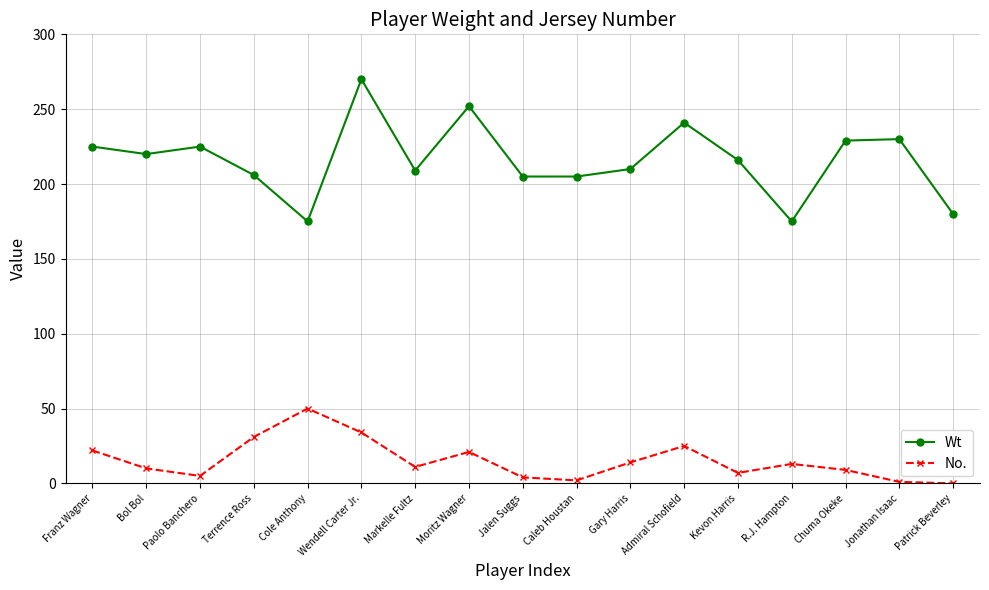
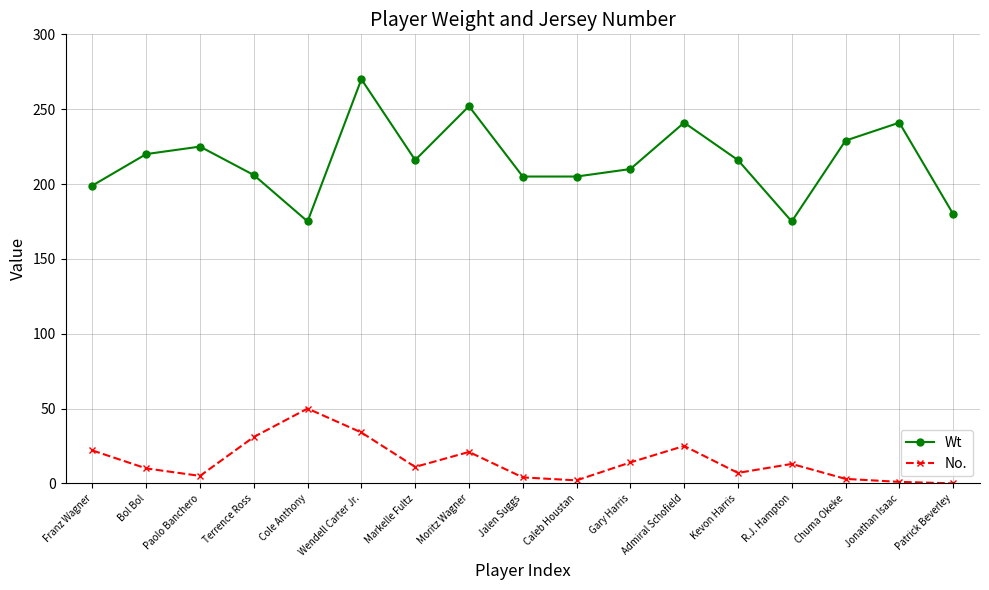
Wt, Franz Wagner: 225 -> 199
Wt, Markelle Fultz: 209 -> 216
No., Chuma Okeke: 9 -> 3
Wt, Jonathan Isaac: 230 -> 241
